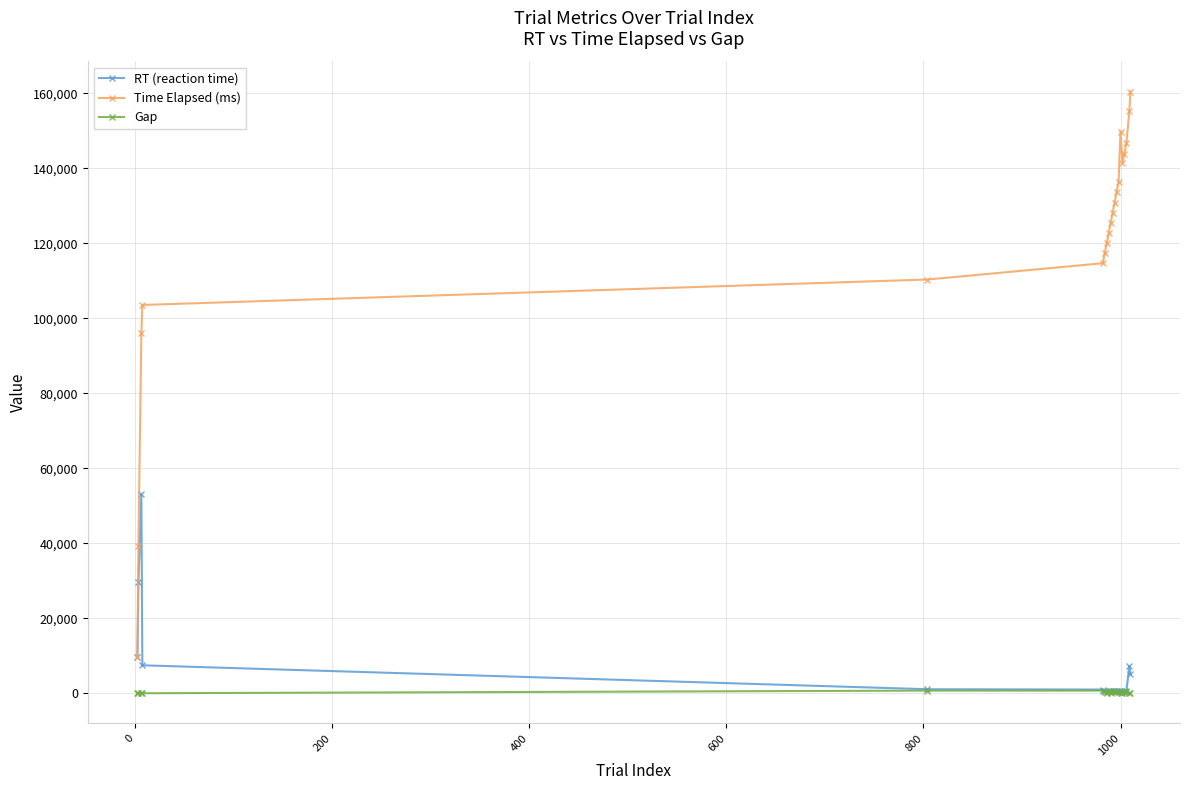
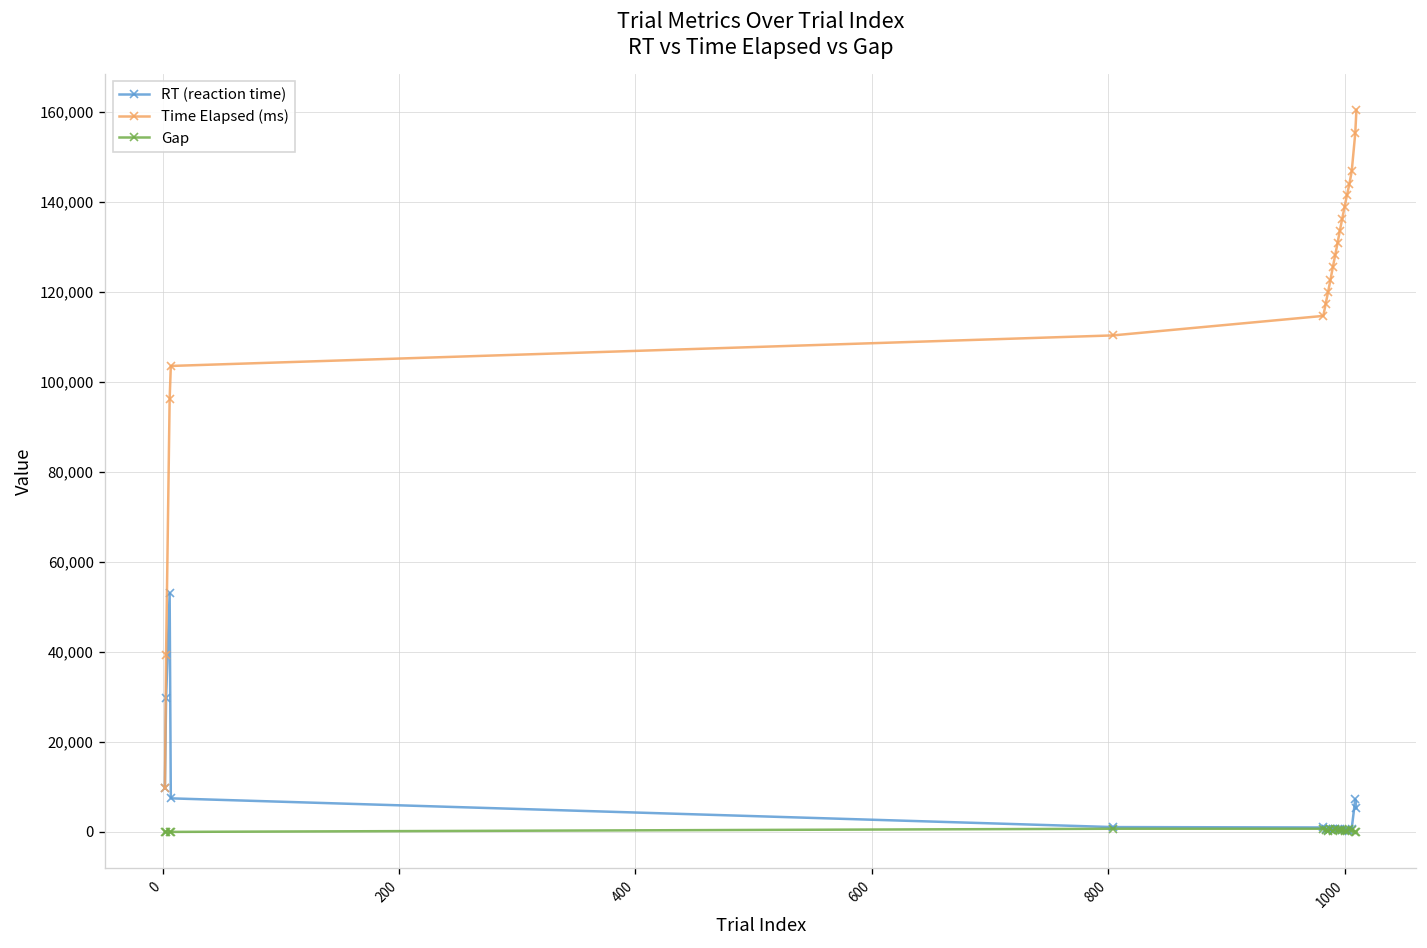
Time Elapsed (ms), 1000: 150,000 -> 139,000
